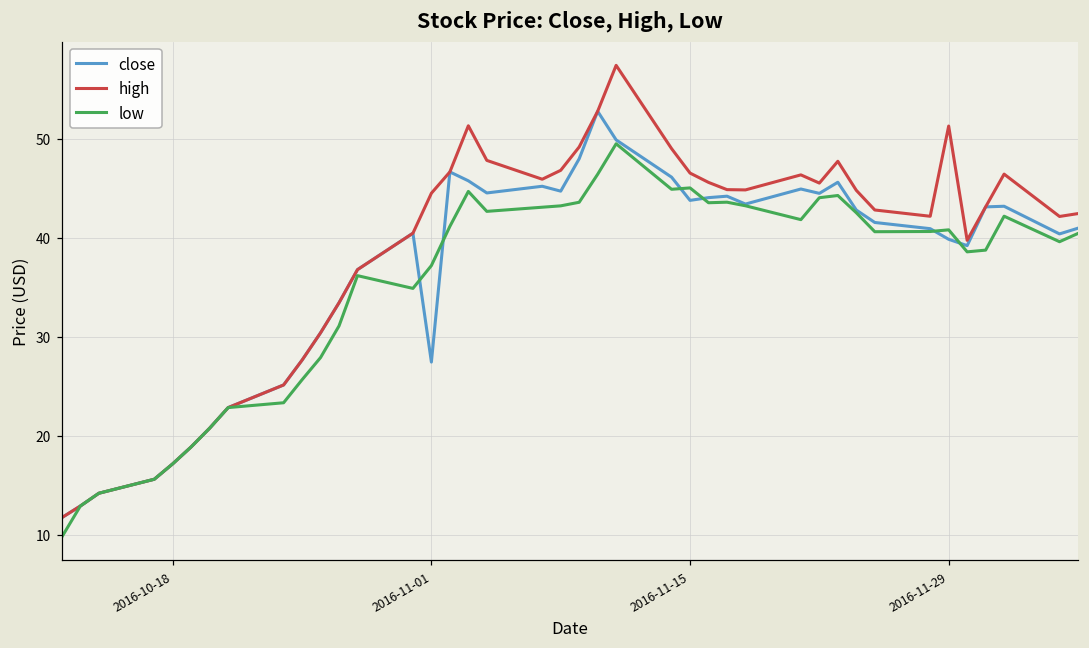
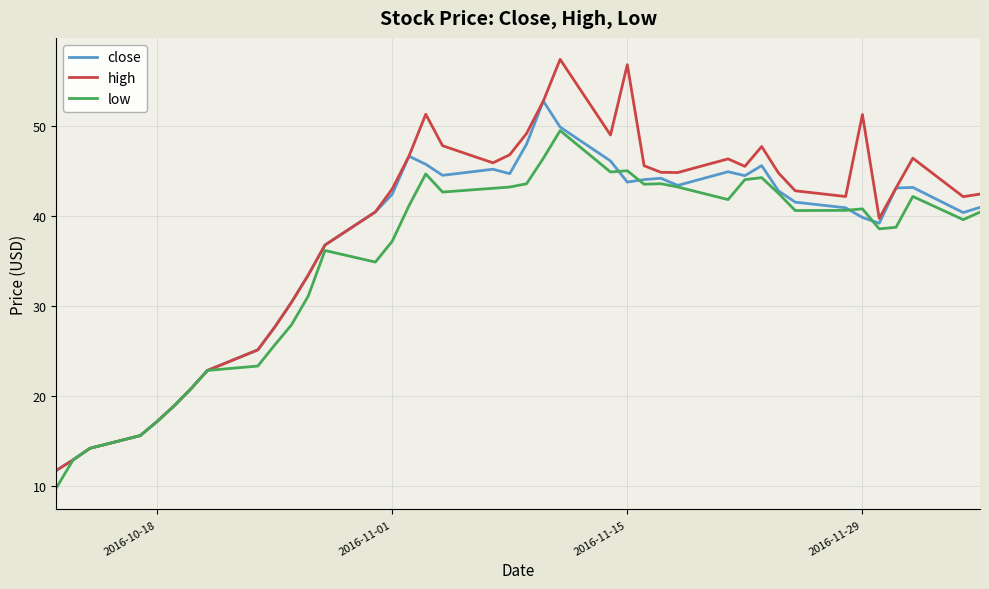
close, 2016-11-01: 27 -> 42
high, 2016-11-01: 44 -> 43
high, 2016-11-15: 47 -> 57
